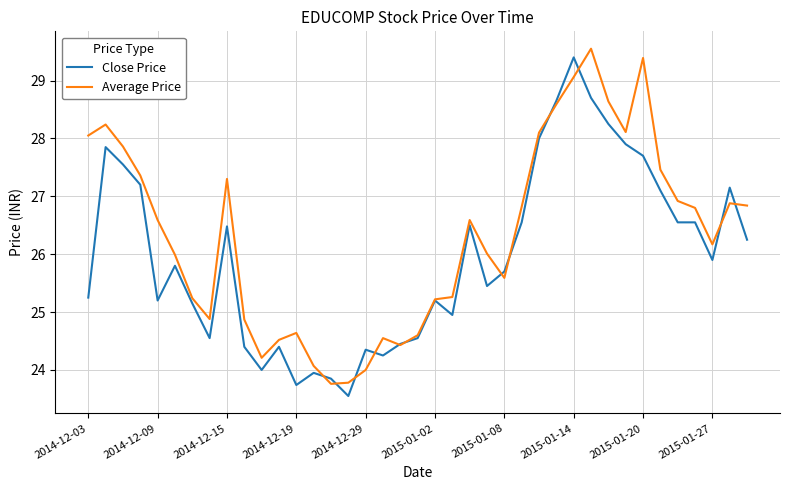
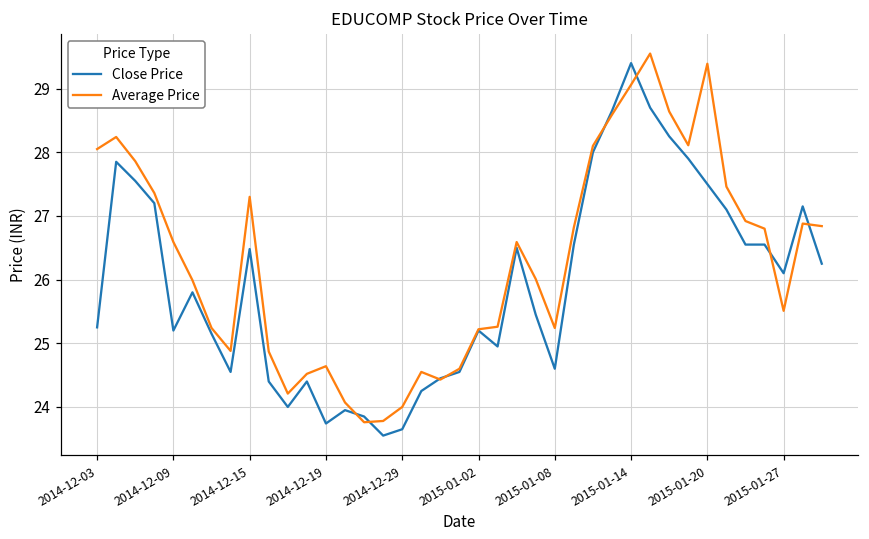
Close Price, 2014-12-29: 24.4 -> 23.7
Close Price, 2015-01-08: 25.7 -> 24.6
Average Price, 2015-01-08: 25.6 -> 25.2
Close Price, 2015-01-20: 27.7 -> 27.5
Close Price, 2015-01-27: 25.9 -> 26.1
Average Price, 2015-01-27: 26.2 -> 25.5
